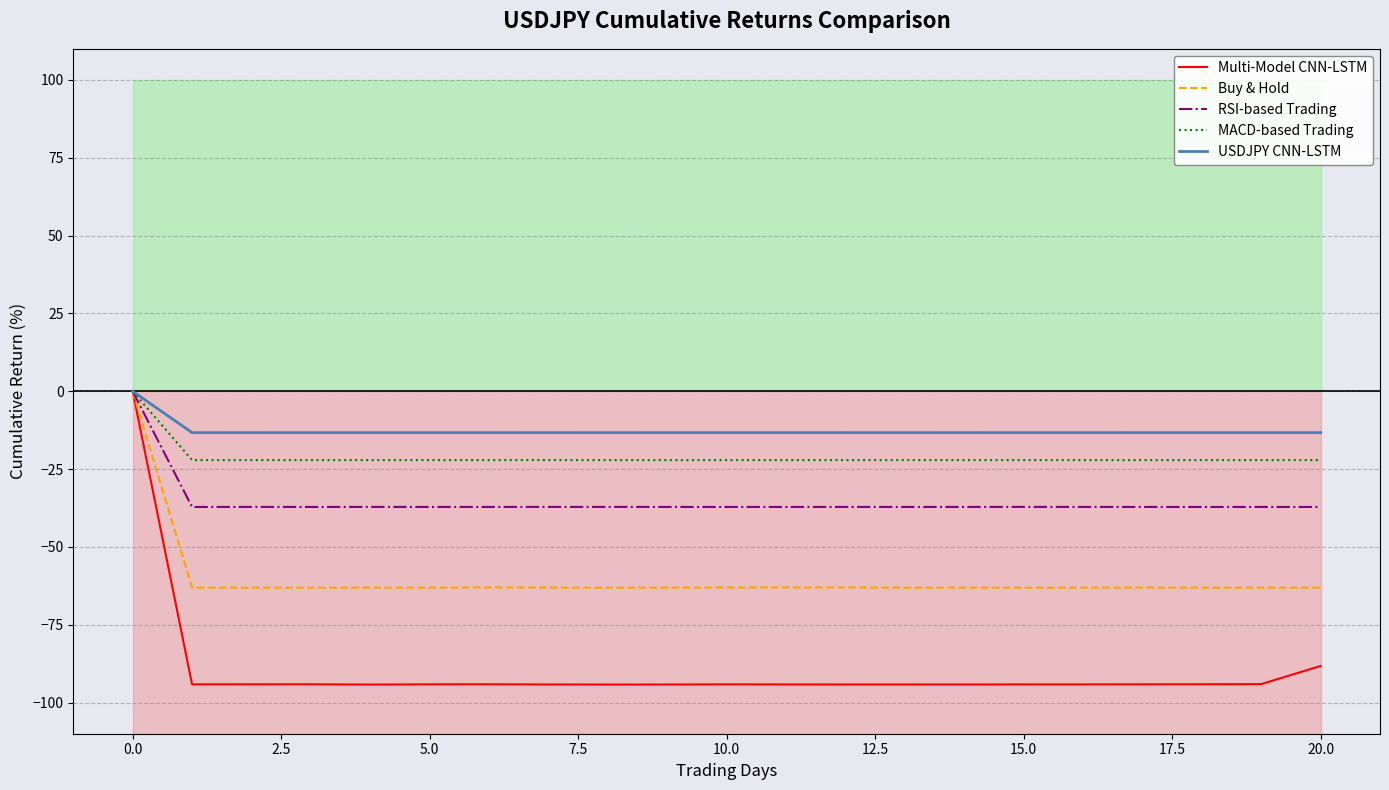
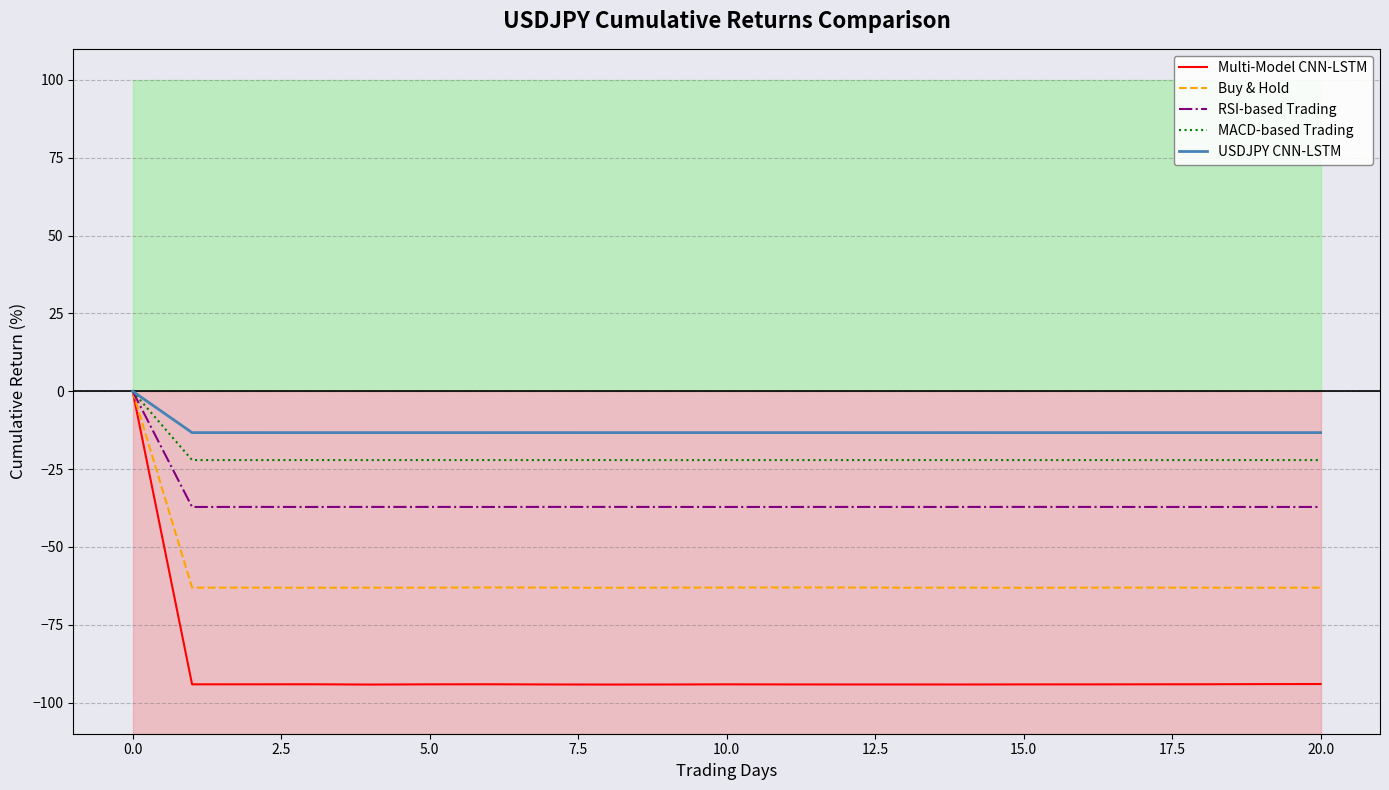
Multi-Model CNN-LSTM, 20.0: -88 -> -94
